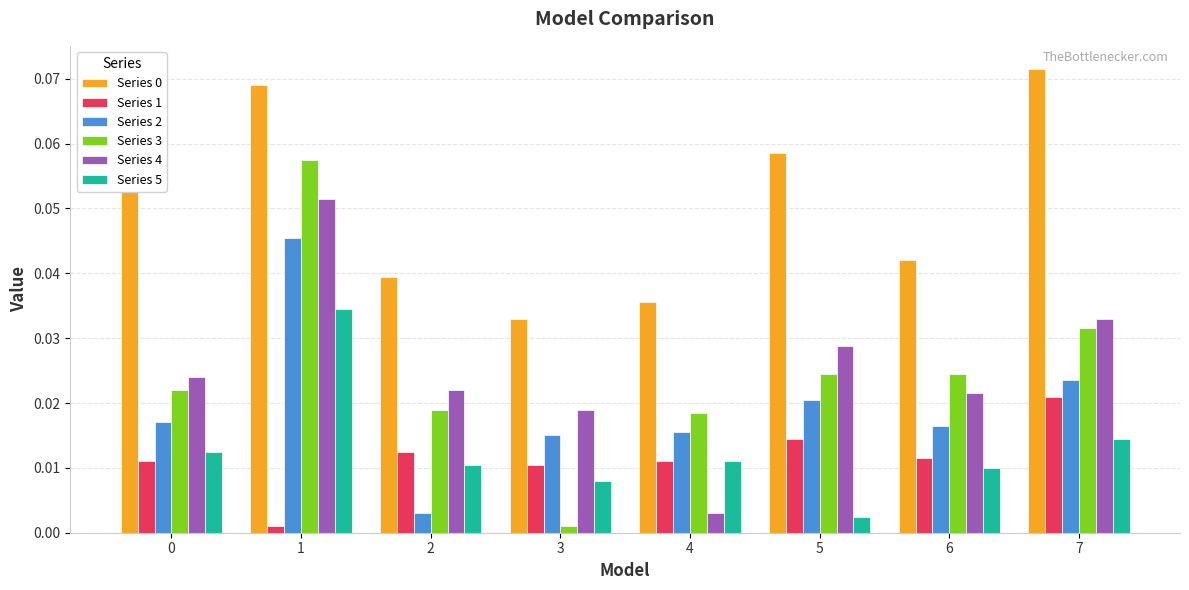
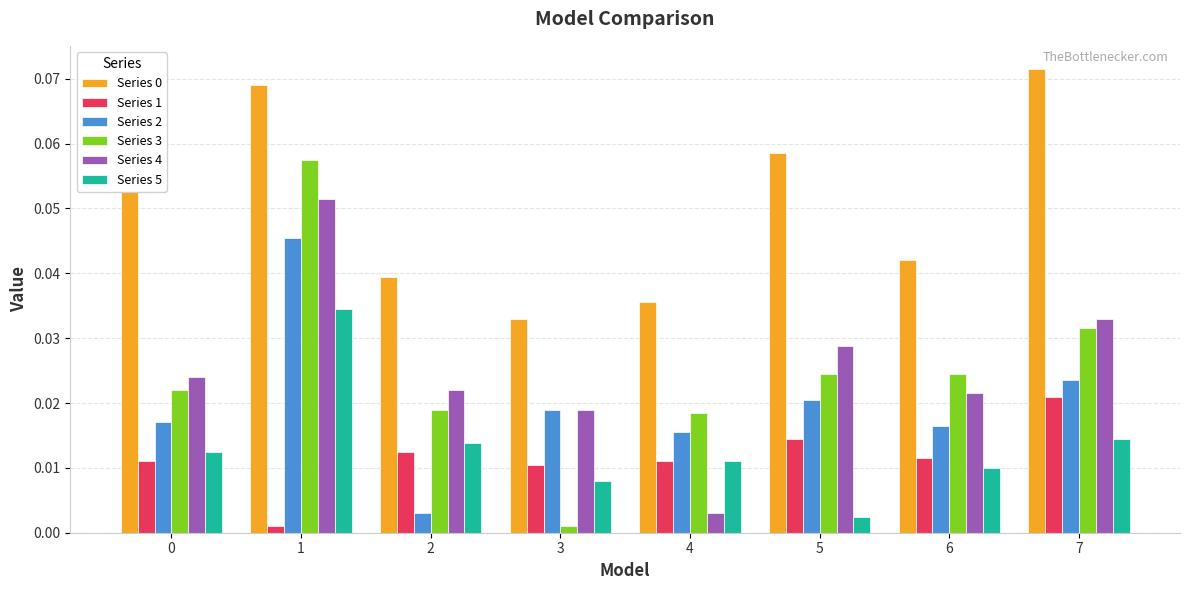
Series 5, 2: 0.011 -> 0.014
Series 2, 3: 0.015 -> 0.019
